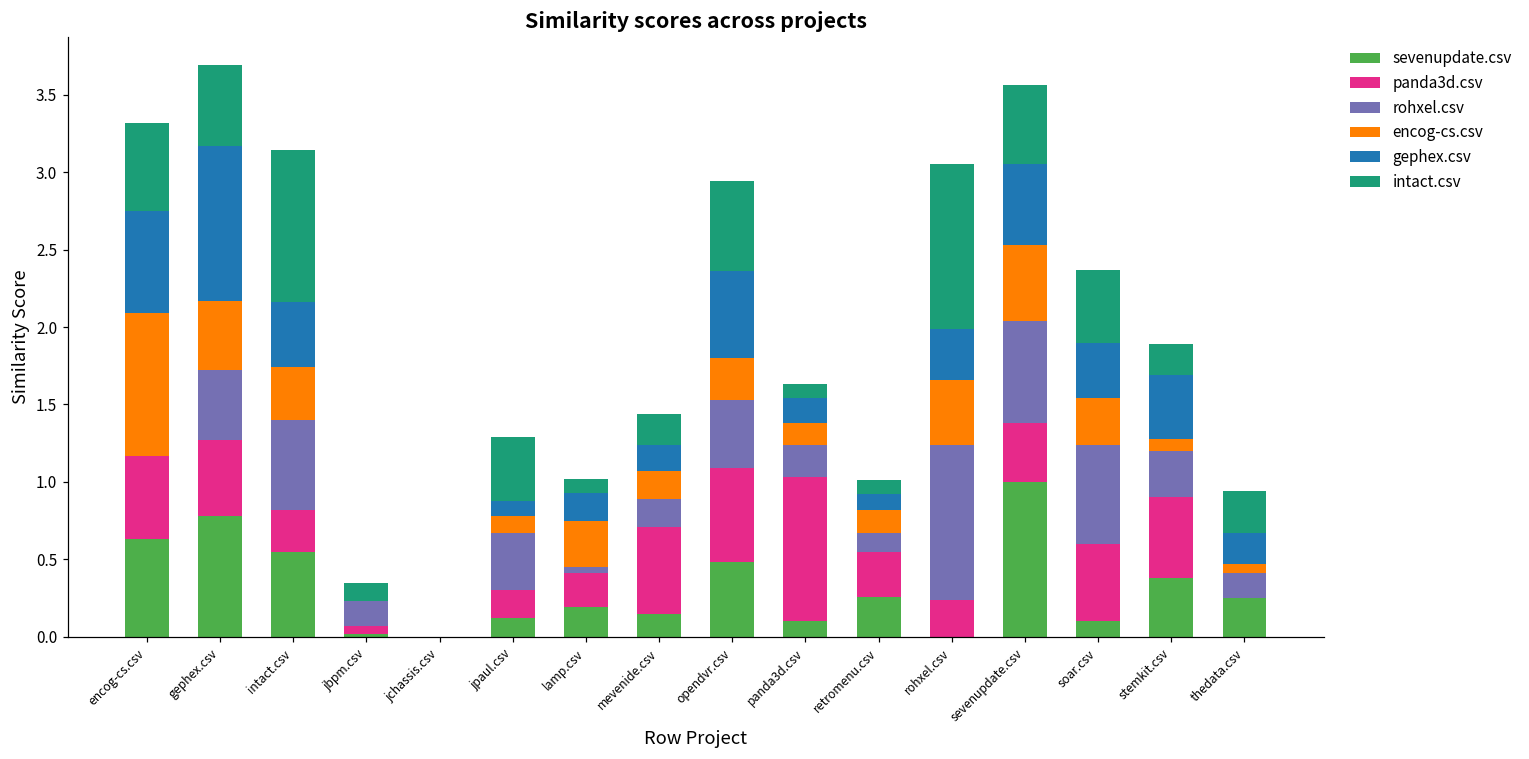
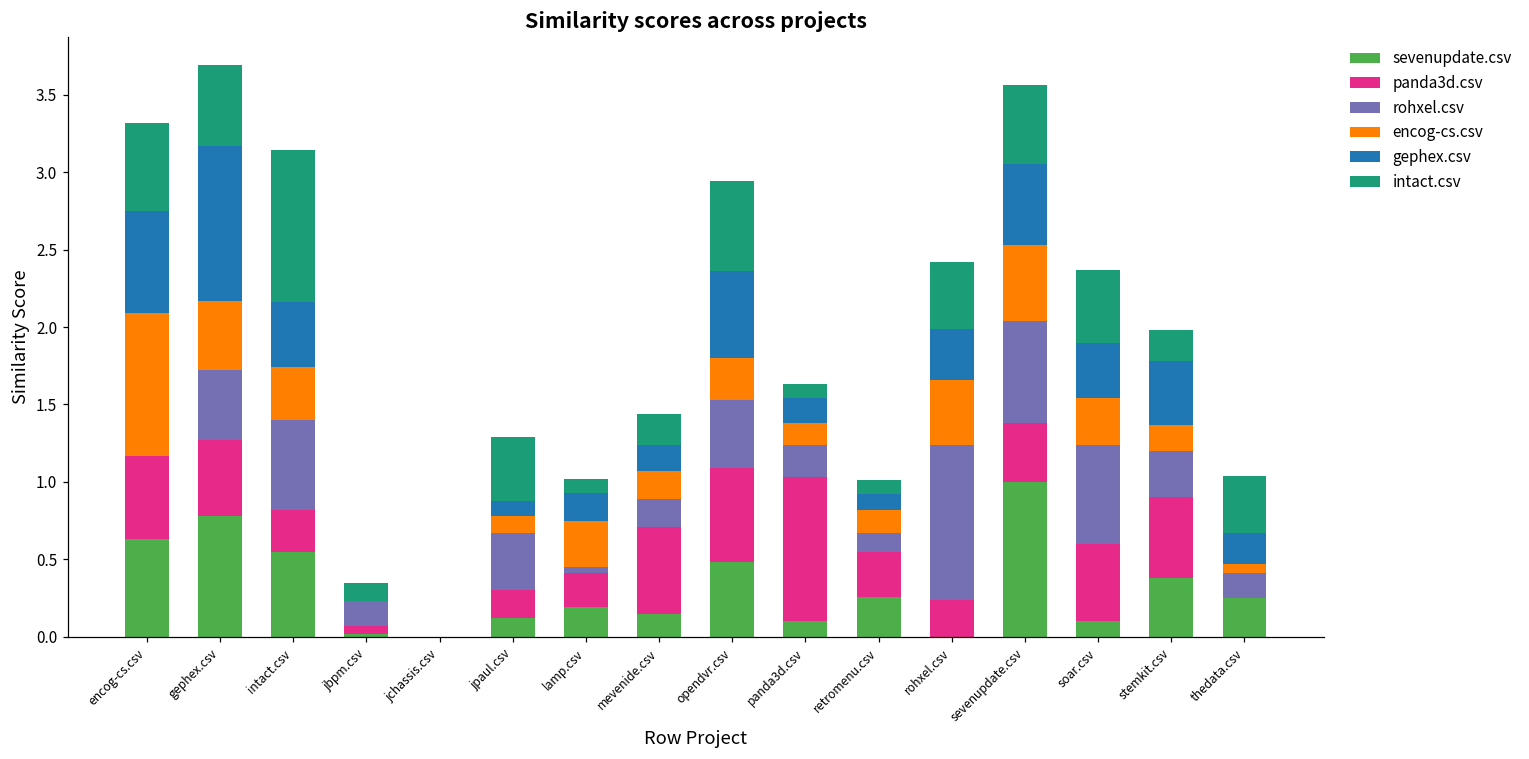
intact.csv, rohxel.csv: 1.06 -> 0.43
encog-cs.csv, stemkit.csv: 0.08 -> 0.17
intact.csv, thedata.csv: 0.27 -> 0.37
